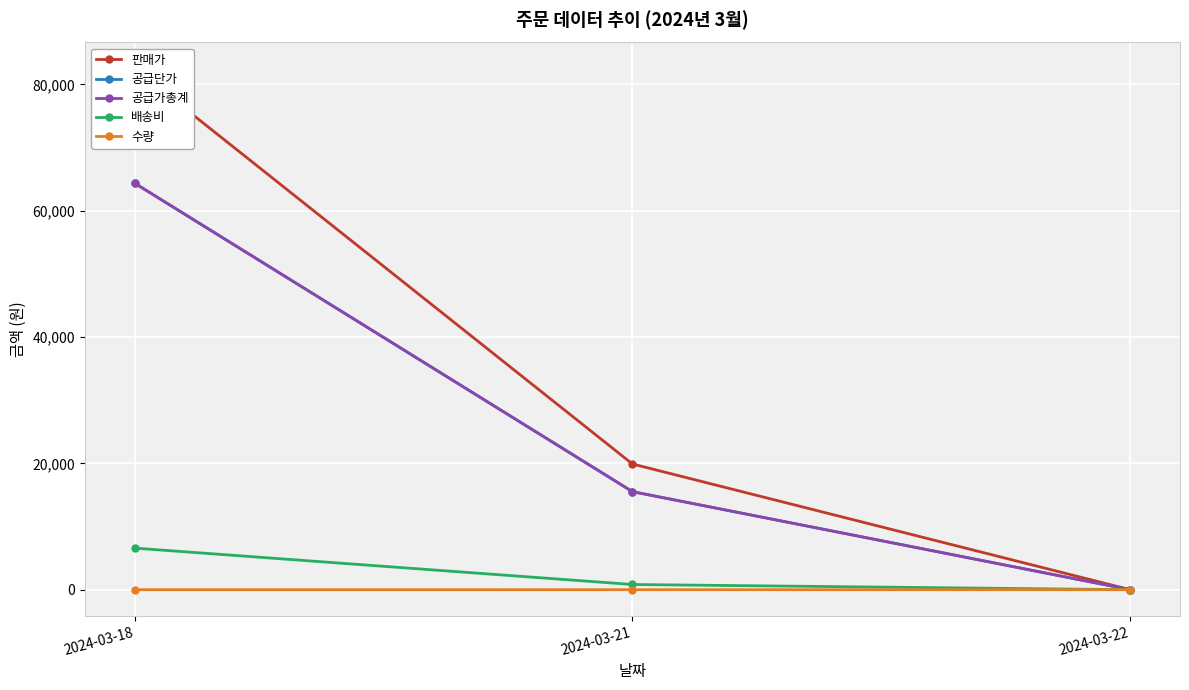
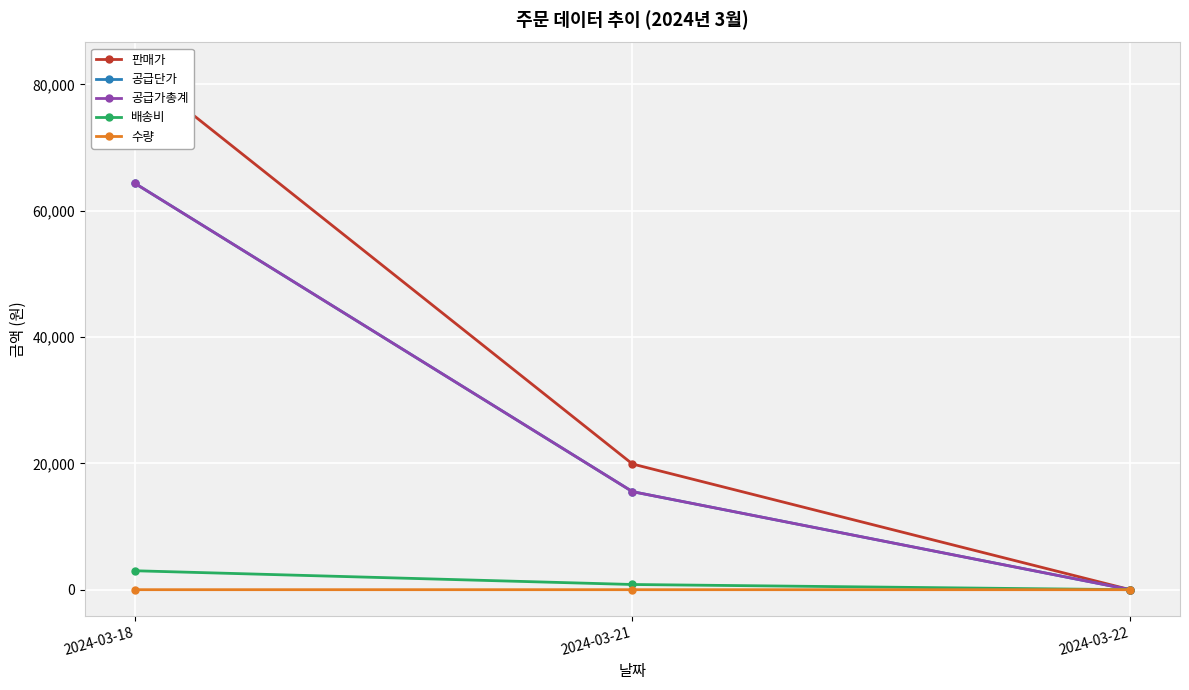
배송비, 2024-03-18: 7,000 -> 3,000
